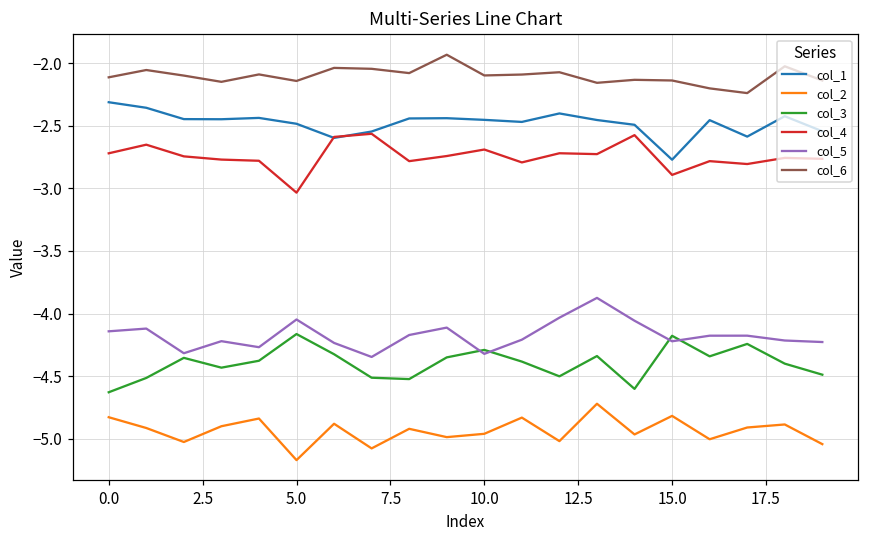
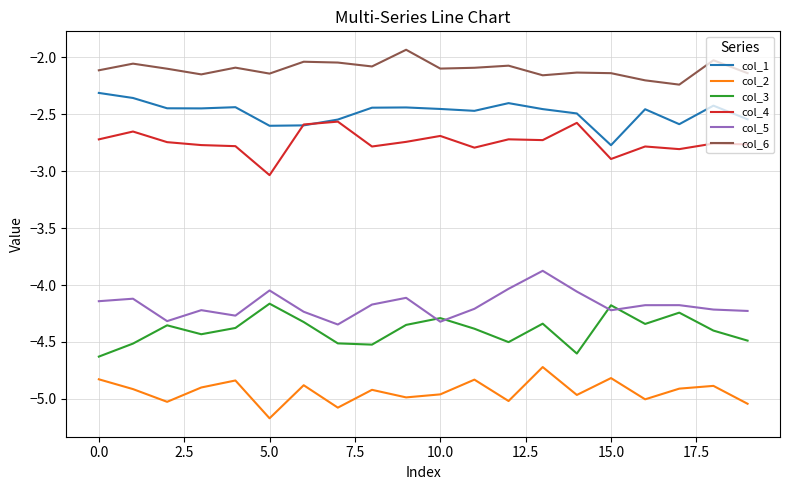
col_1, 5.0: -2.48 -> -2.60
